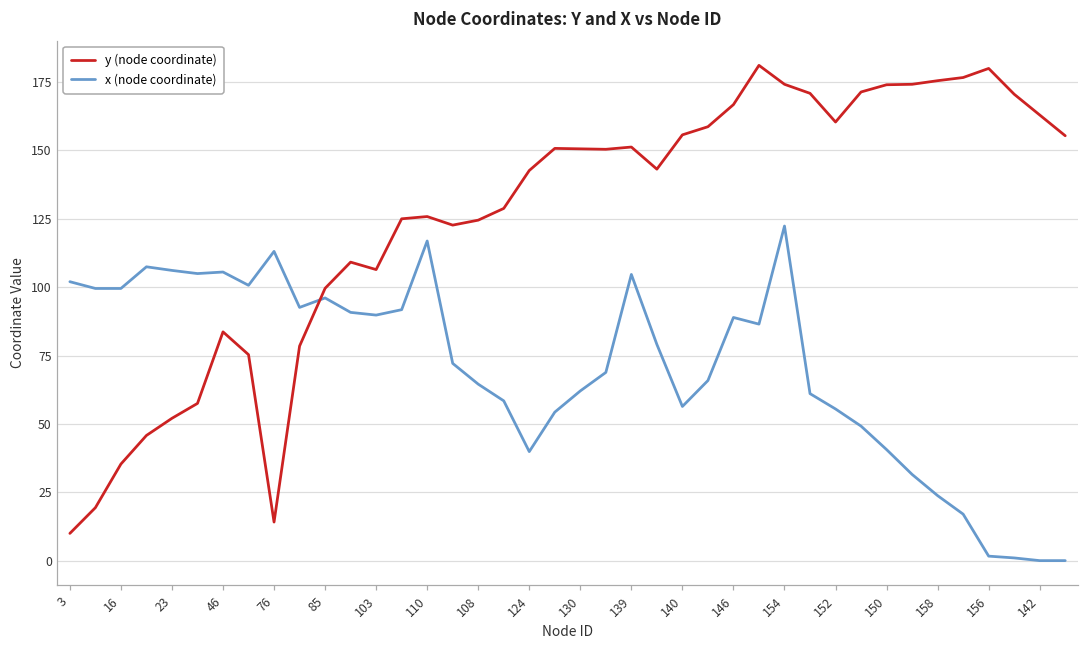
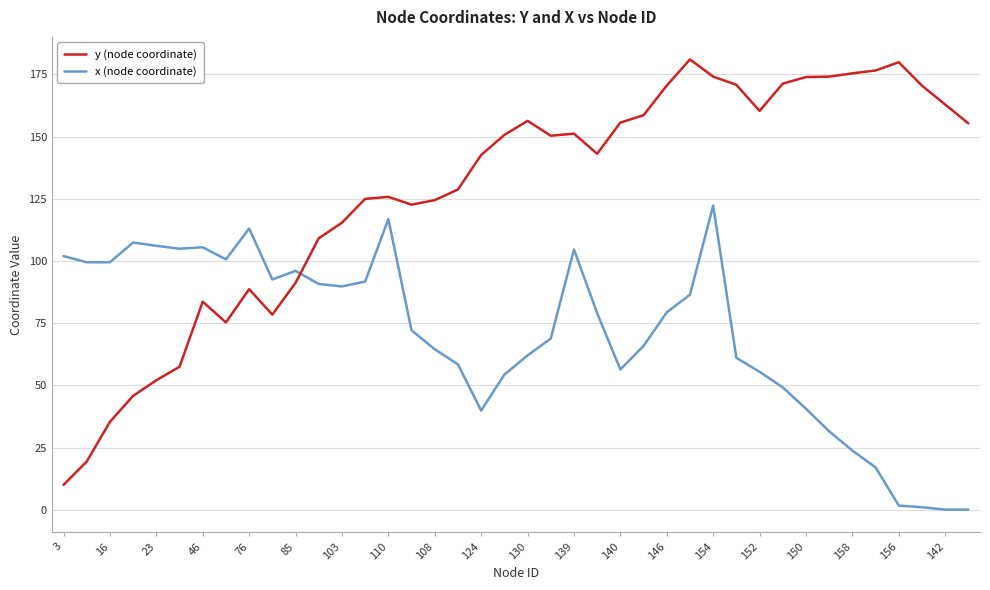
y (node coordinate), 76: 14 -> 89
y (node coordinate), 85: 100 -> 91
y (node coordinate), 103: 106 -> 115
y (node coordinate), 130: 151 -> 156
y (node coordinate), 146: 167 -> 171
x (node coordinate), 146: 89 -> 79
